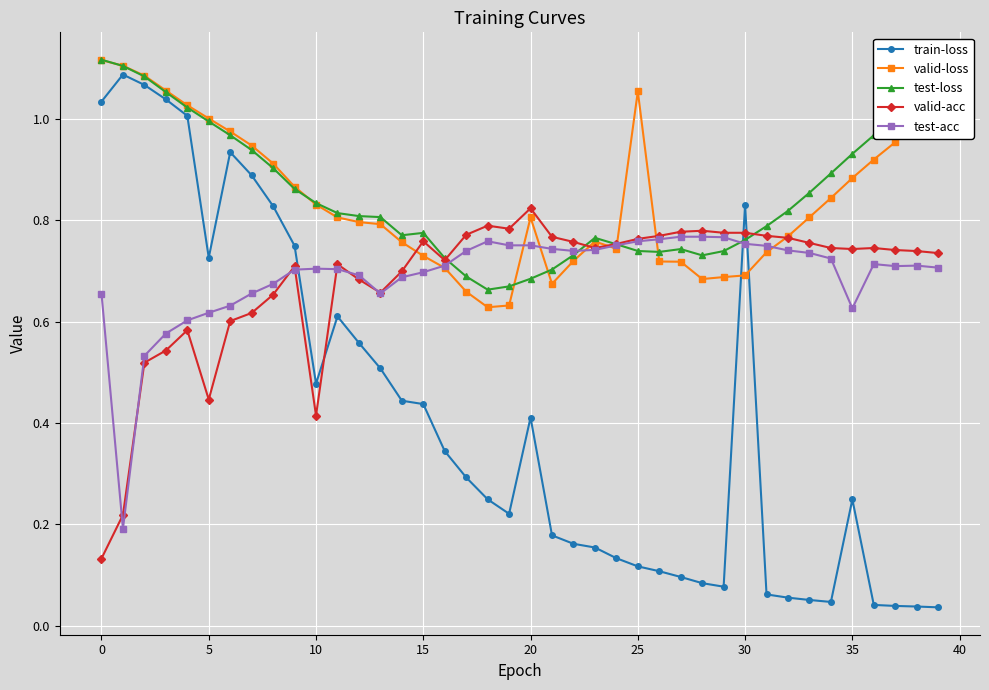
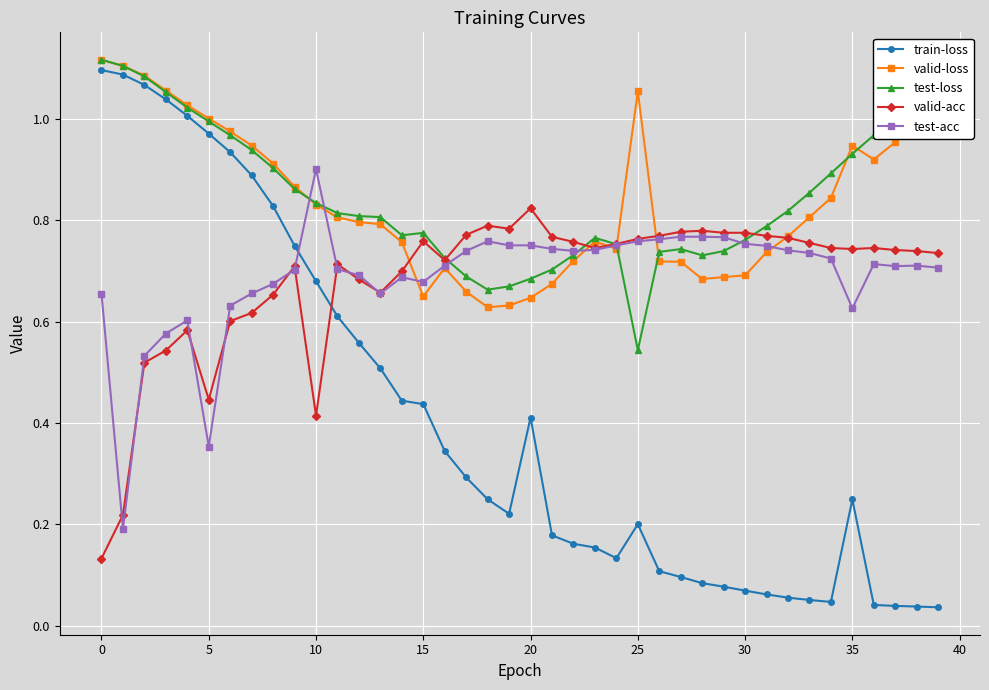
train-loss, 0: 1.03 -> 1.10
train-loss, 5: 0.73 -> 0.97
test-acc, 5: 0.62 -> 0.35
train-loss, 10: 0.48 -> 0.68
test-acc, 10: 0.70 -> 0.90
valid-loss, 15: 0.73 -> 0.65
test-acc, 15: 0.70 -> 0.68
valid-loss, 20: 0.81 -> 0.65
train-loss, 25: 0.12 -> 0.20
test-loss, 25: 0.74 -> 0.54
train-loss, 30: 0.83 -> 0.07
valid-loss, 35: 0.88 -> 0.95
